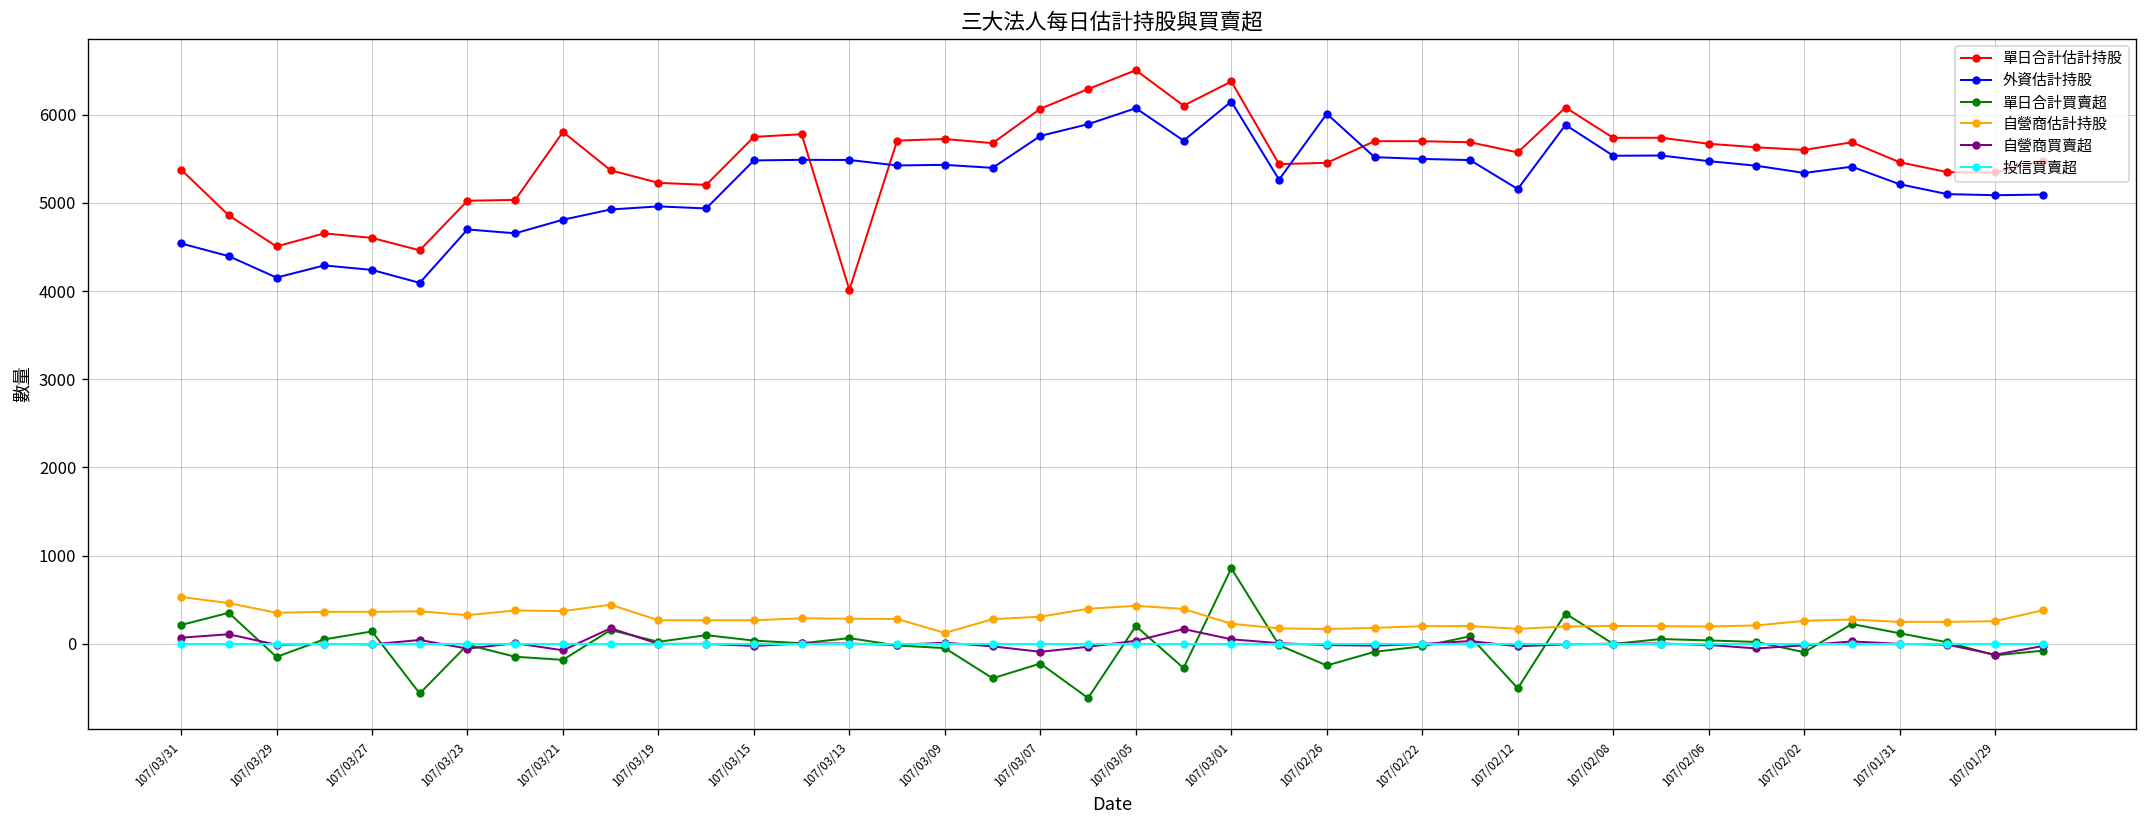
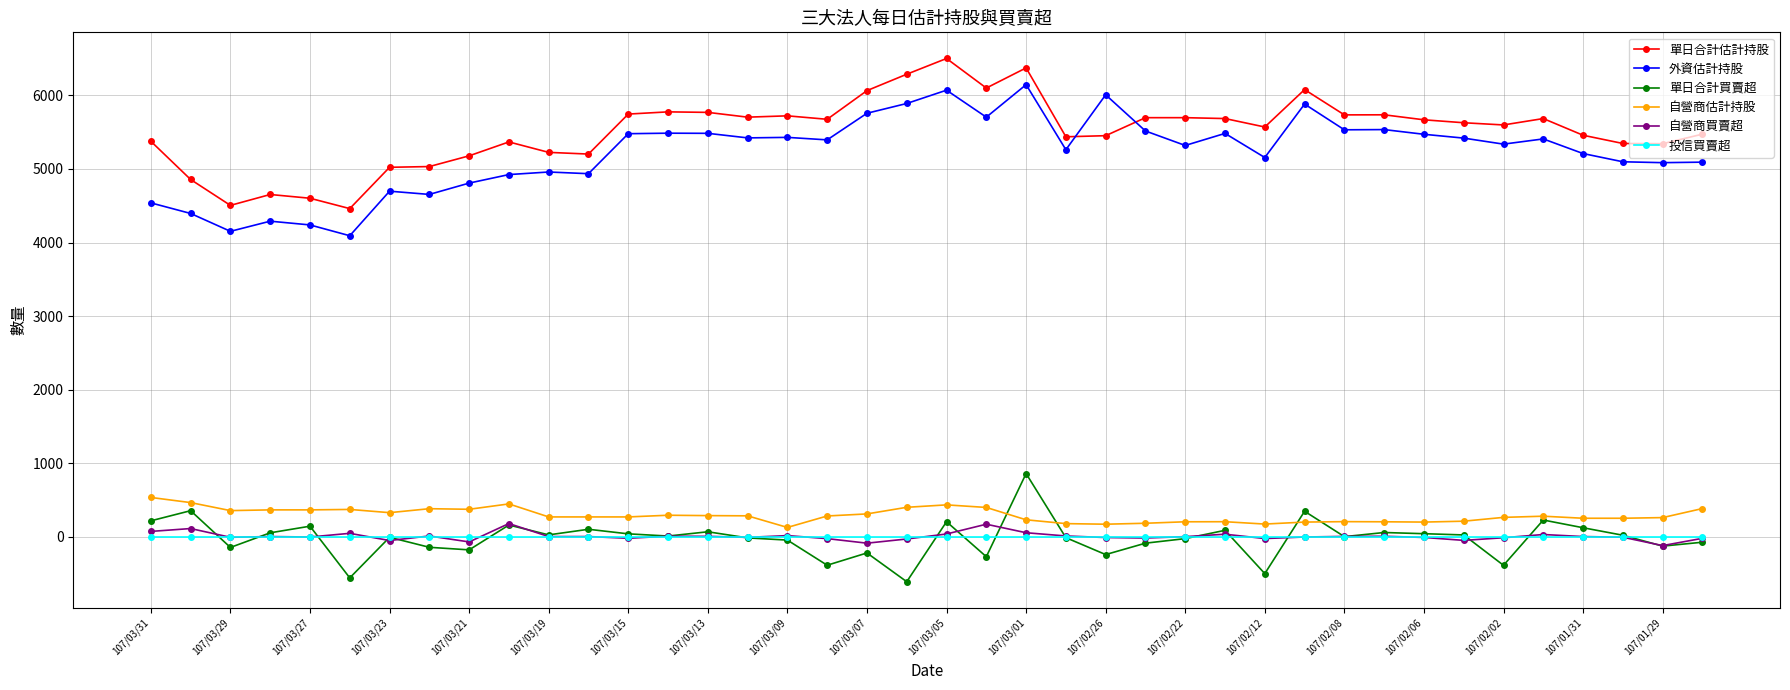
單日合計估計持股, 107/03/21: 5800 -> 5200
單日合計估計持股, 107/03/13: 4000 -> 5800
外資估計持股, 107/02/22: 5500 -> 5300
單日合計買賣超, 107/02/02: -100 -> -400
